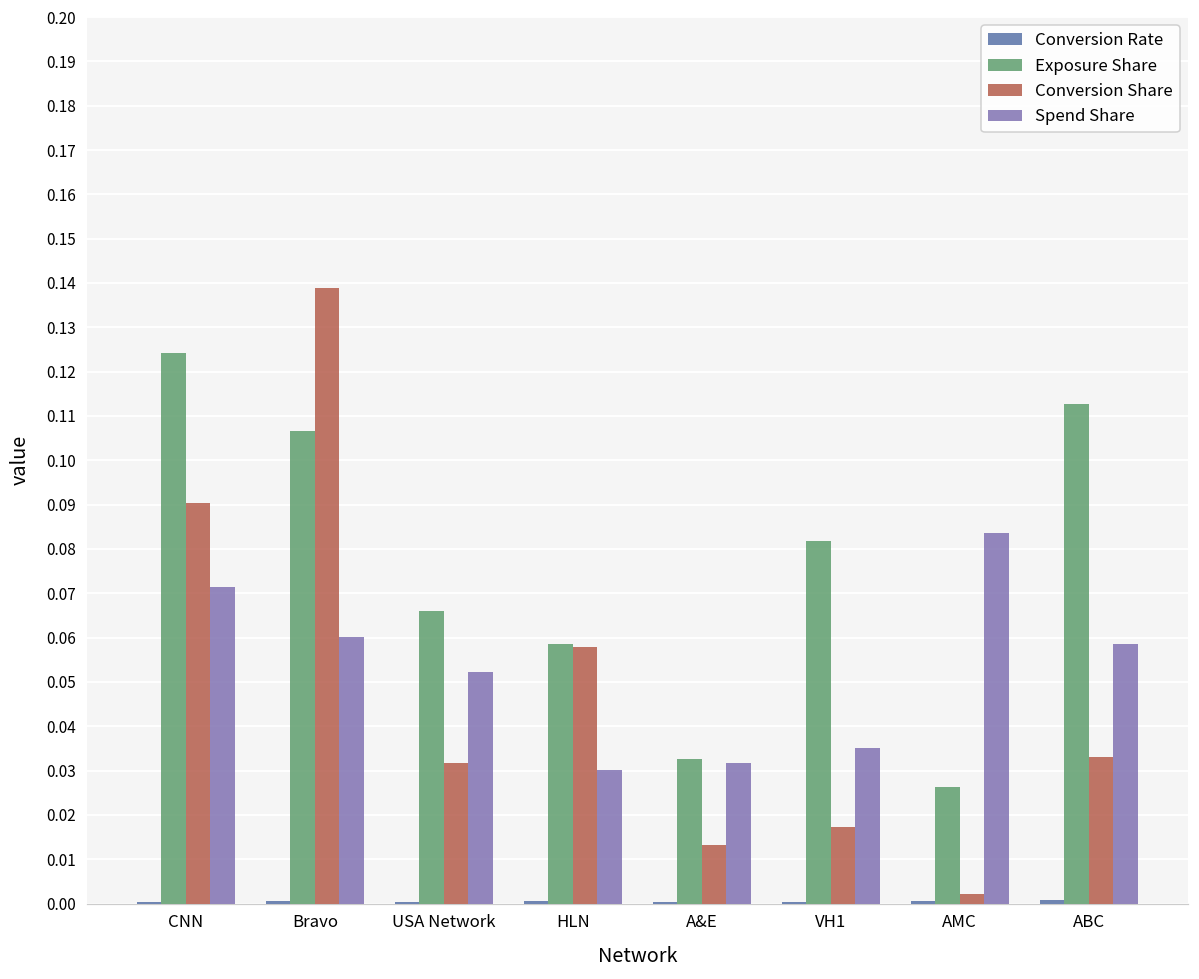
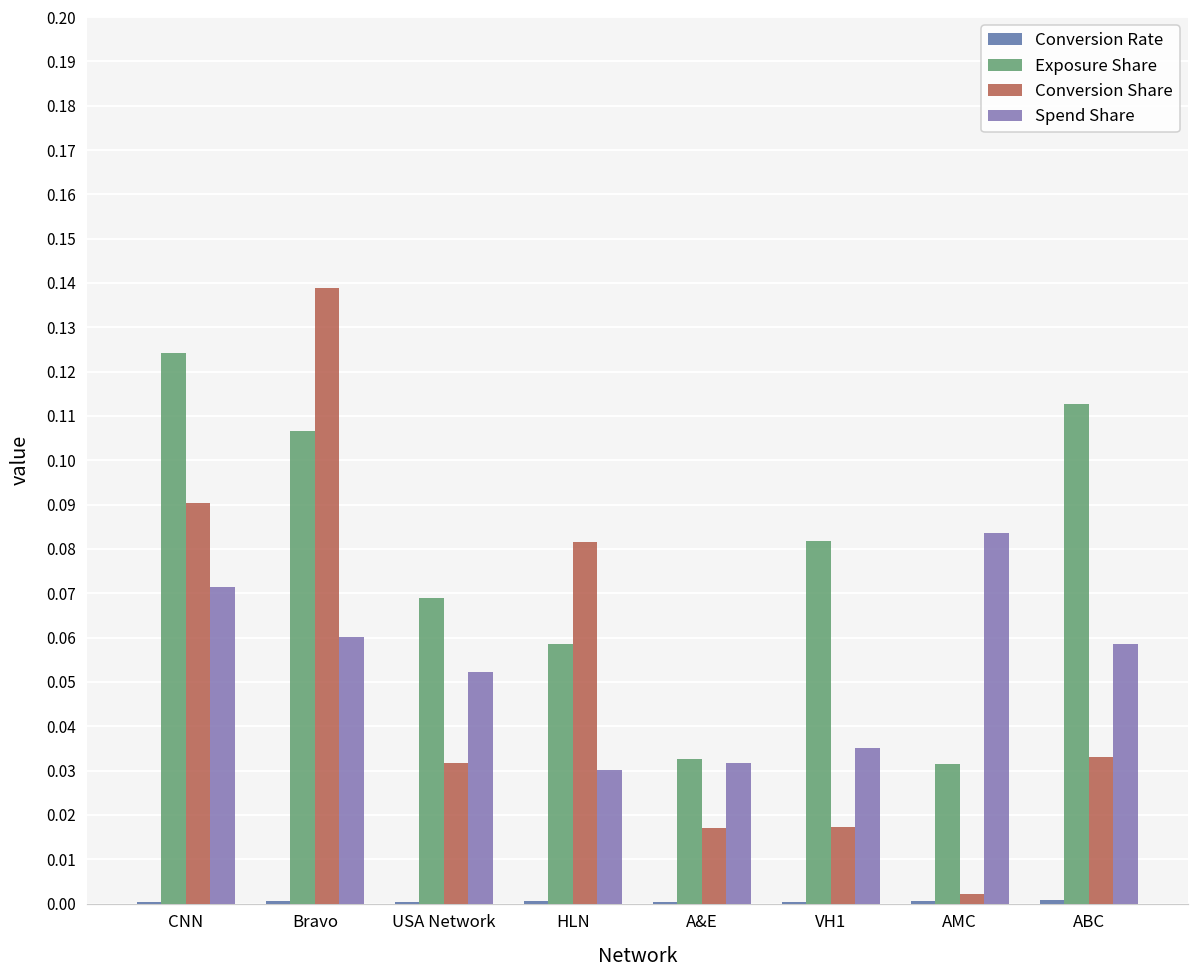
Exposure Share, USA Network: 0.066 -> 0.069
Conversion Share, HLN: 0.058 -> 0.082
Conversion Share, A&E: 0.013 -> 0.017
Exposure Share, AMC: 0.026 -> 0.031
